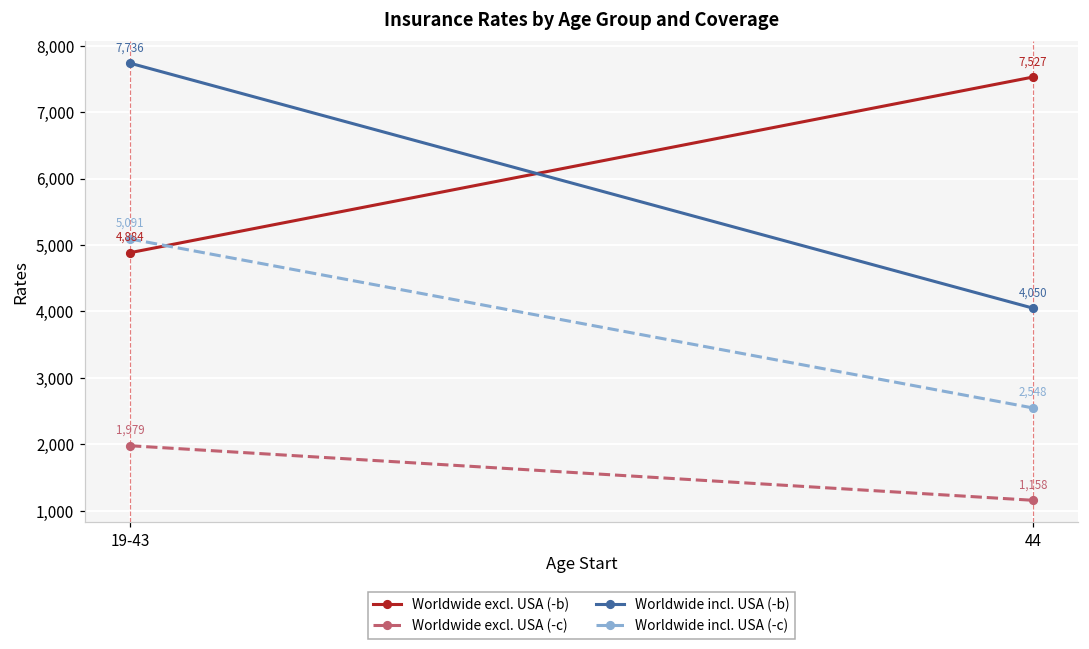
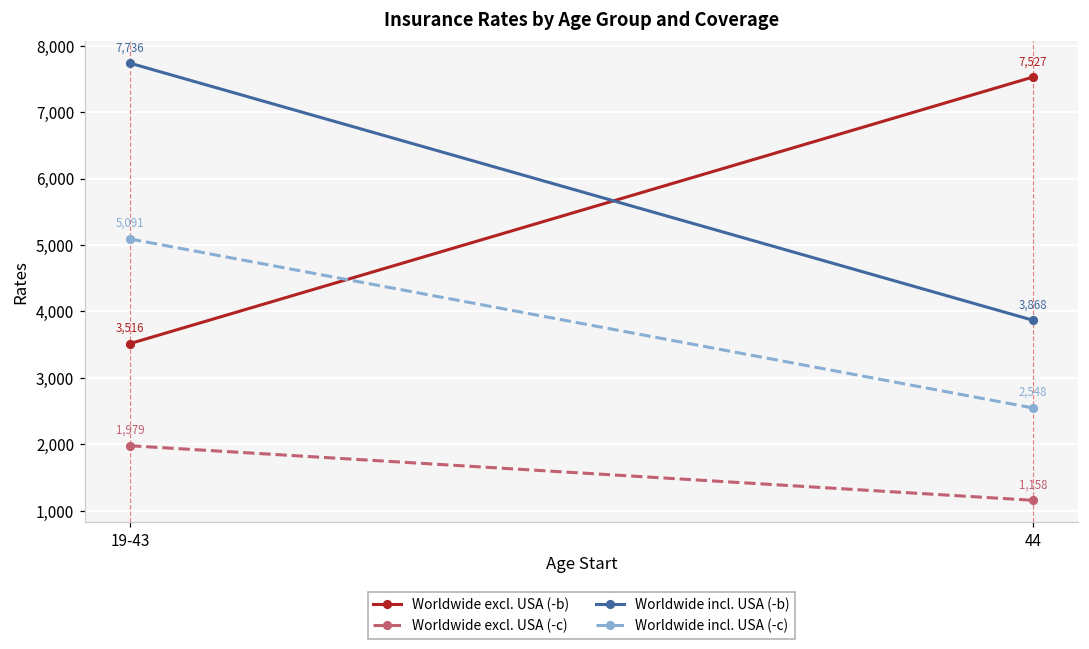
Worldwide excl. USA (-b), 19-43: 4,884 -> 3,516
Worldwide incl. USA (-b), 44: 4,050 -> 3,868
